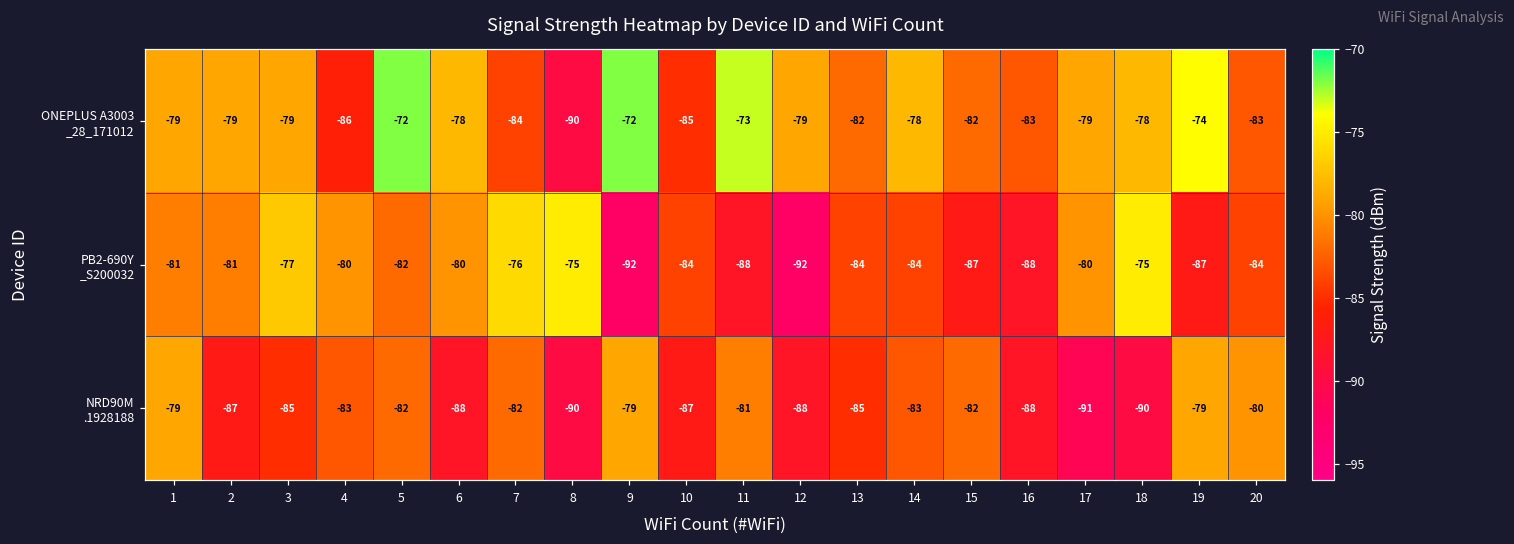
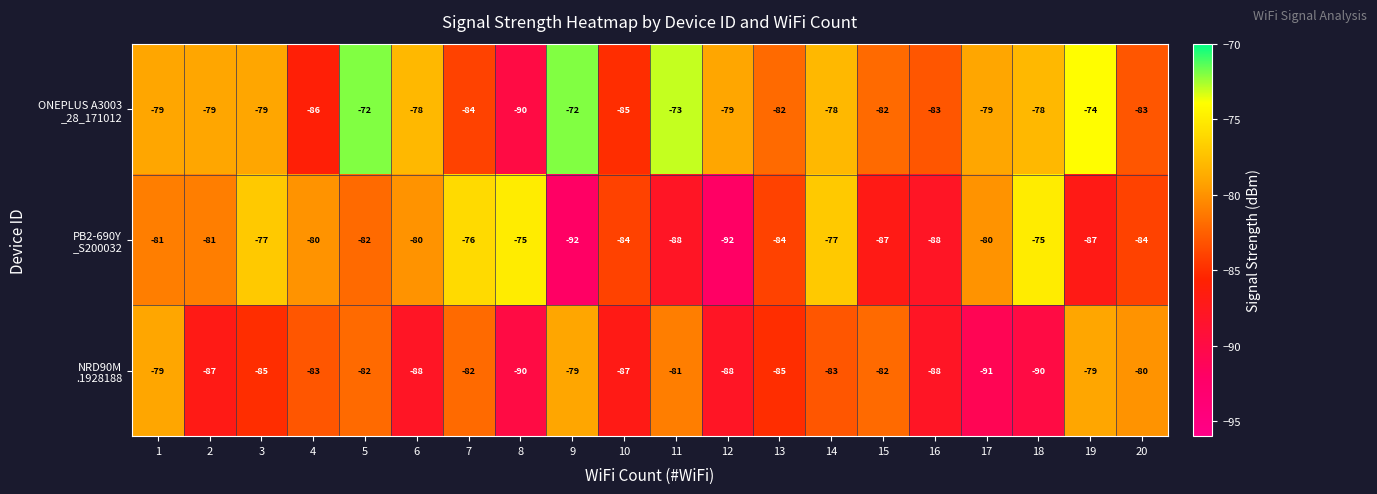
PB2-690Y _S200032, 14: -84 -> -77
